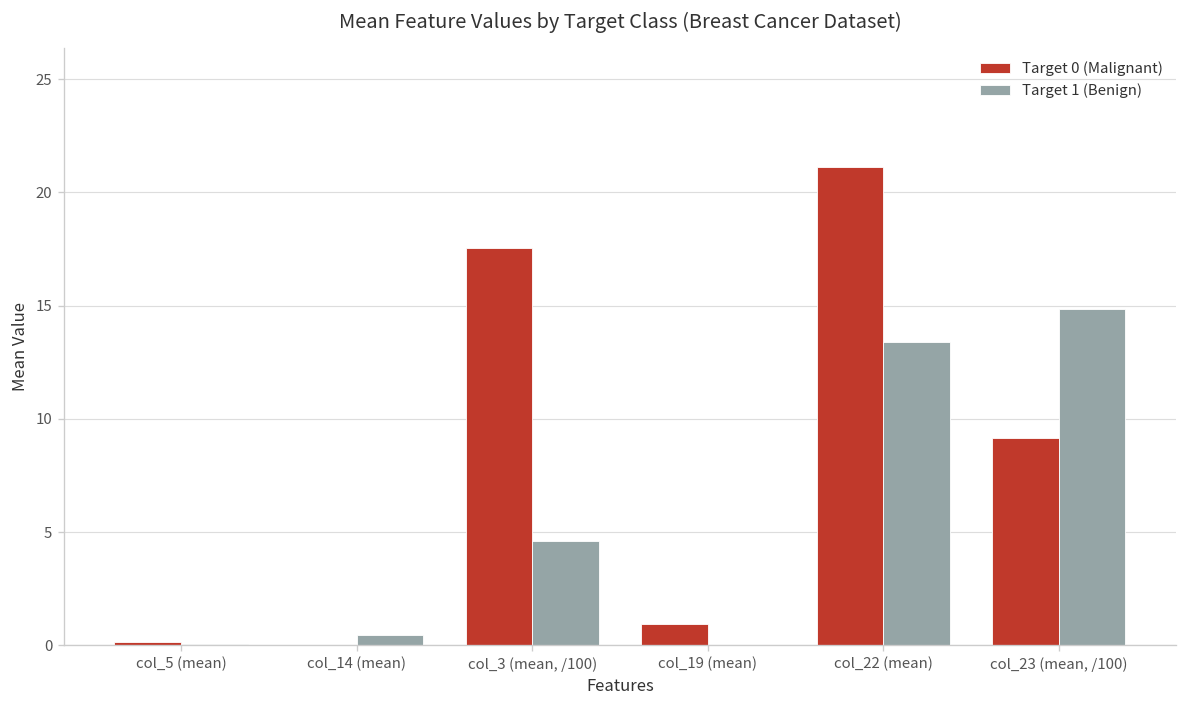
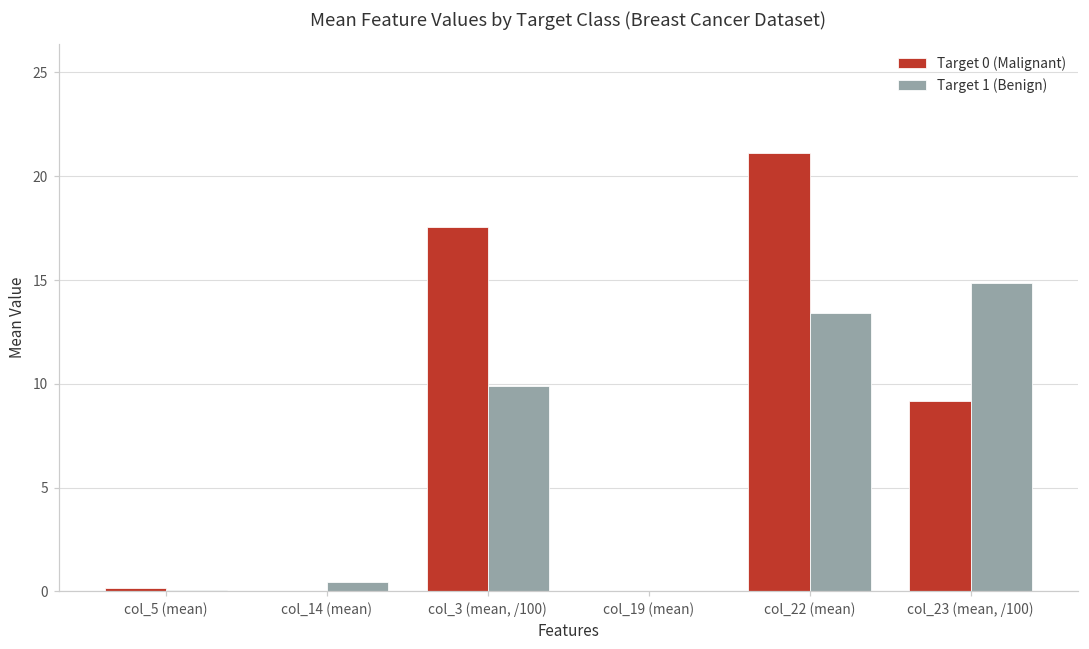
Target 1 (Benign), col_3 (mean, /100): 4.6 -> 9.9
Target 0 (Malignant), col_19 (mean): 1.0 -> 0.0
